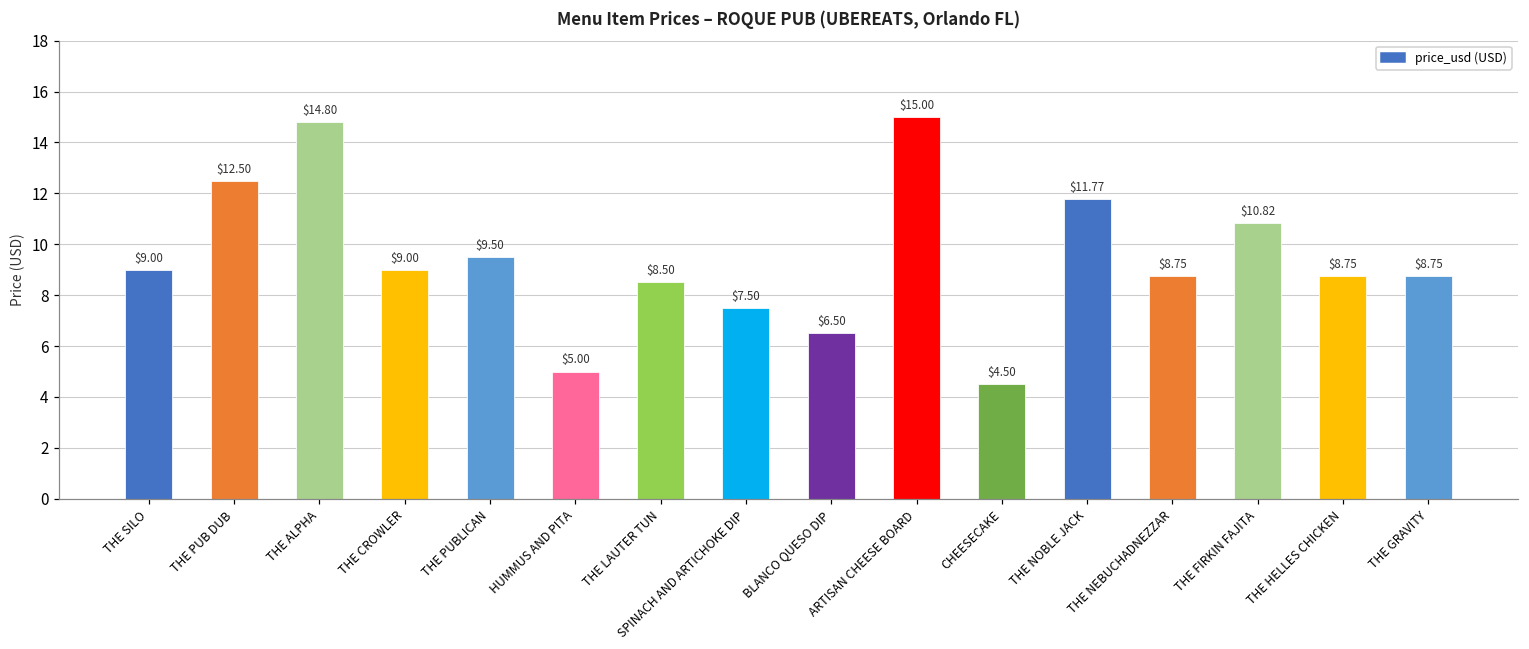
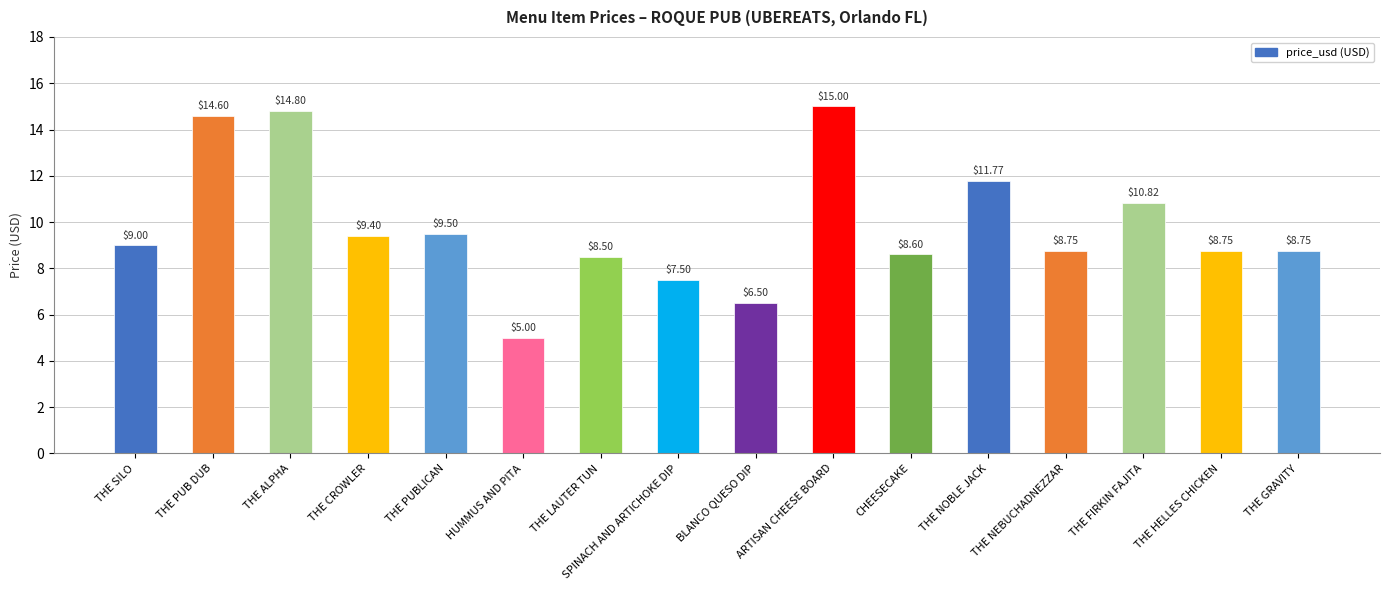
THE PUB DUB: $12.50 -> $14.60
THE CROWLER: $9.00 -> $9.40
CHEESECAKE: $4.50 -> $8.60
